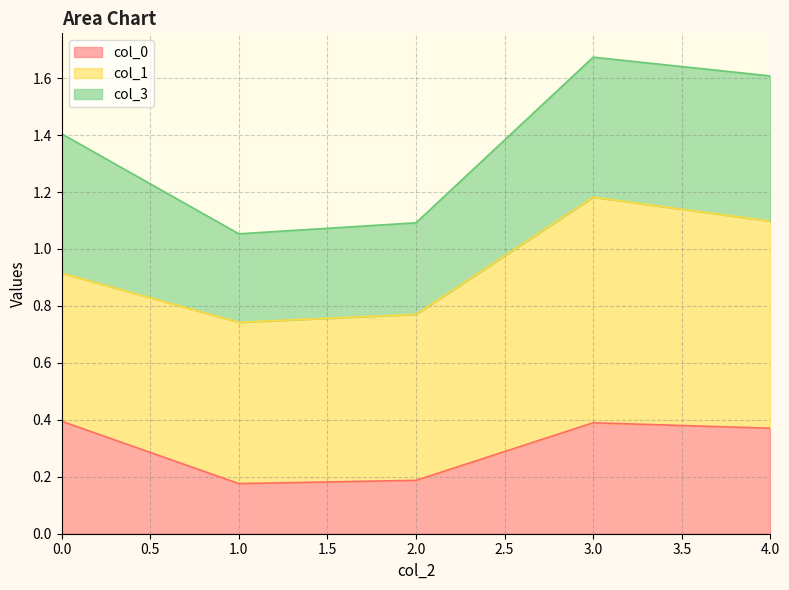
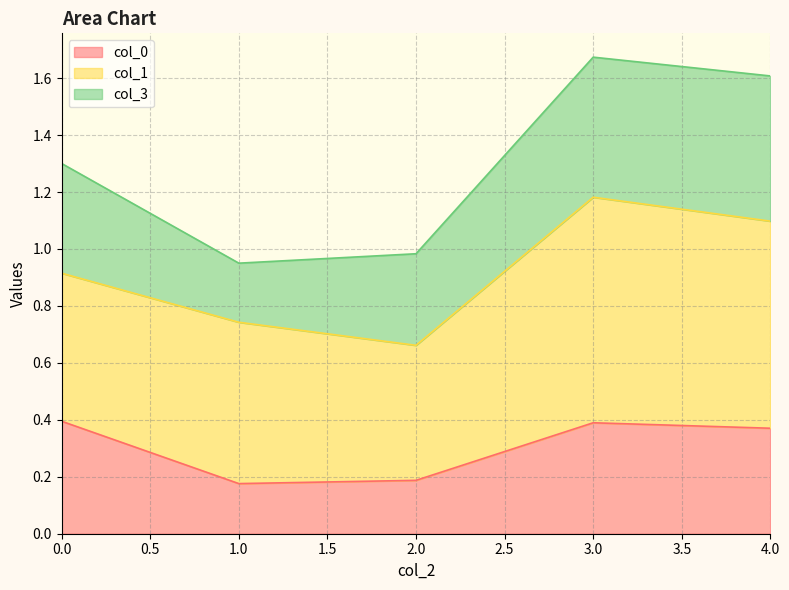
col_3, 0.0: 0.49 -> 0.39
col_3, 1.0: 0.31 -> 0.21
col_1, 2.0: 0.58 -> 0.47
